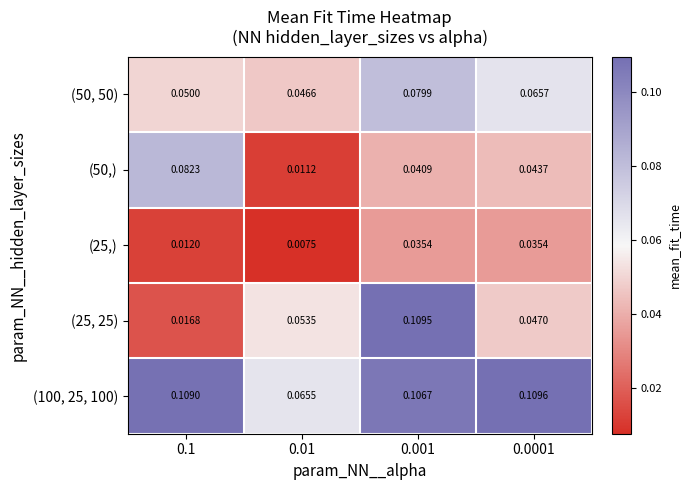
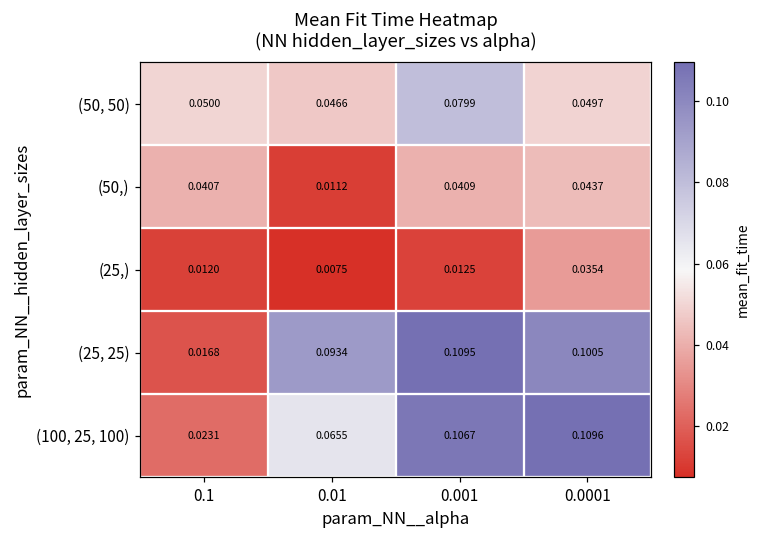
(50, 50), 0.0001: 0.0657 -> 0.0497
(50,), 0.1: 0.0823 -> 0.0407
(25,), 0.001: 0.0354 -> 0.0125
(25, 25), 0.01: 0.0535 -> 0.0934
(25, 25), 0.0001: 0.0470 -> 0.1005
(100, 25, 100), 0.1: 0.1090 -> 0.0231
